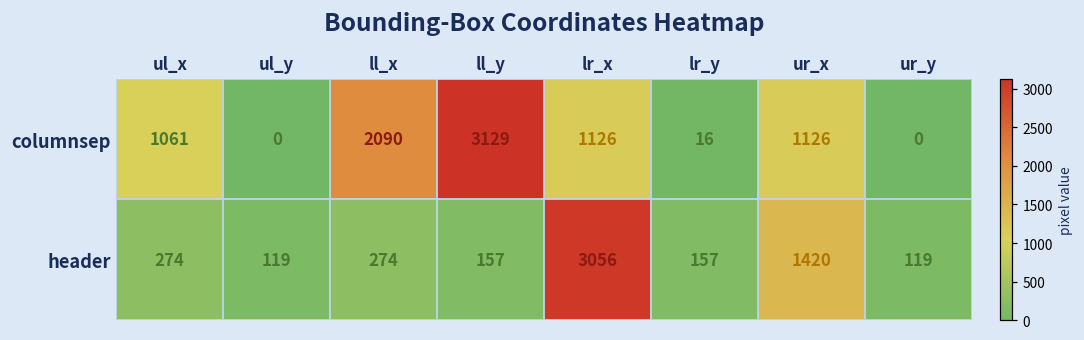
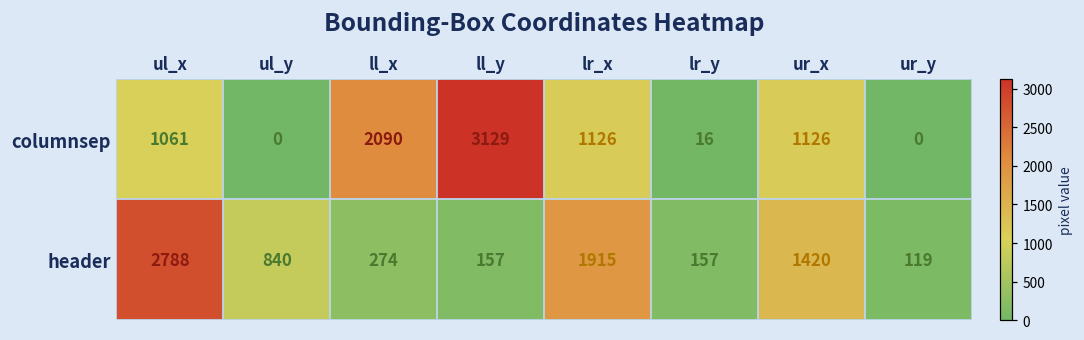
header, ul_x: 274 -> 2788
header, ul_y: 119 -> 840
header, lr_x: 3056 -> 1915
